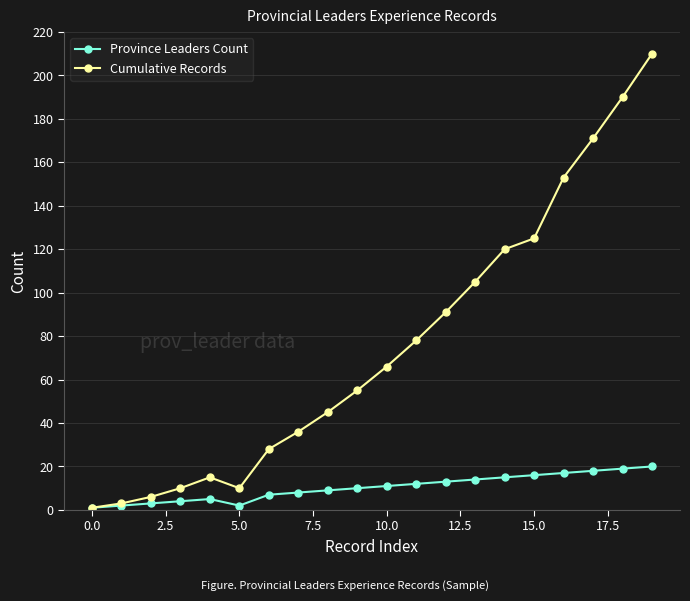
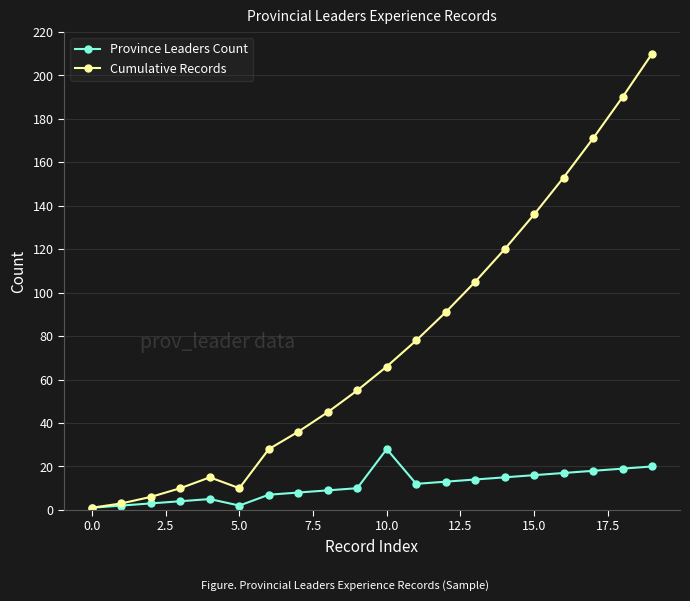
Province Leaders Count, 10.0: 11 -> 28
Cumulative Records, 15.0: 125 -> 136
